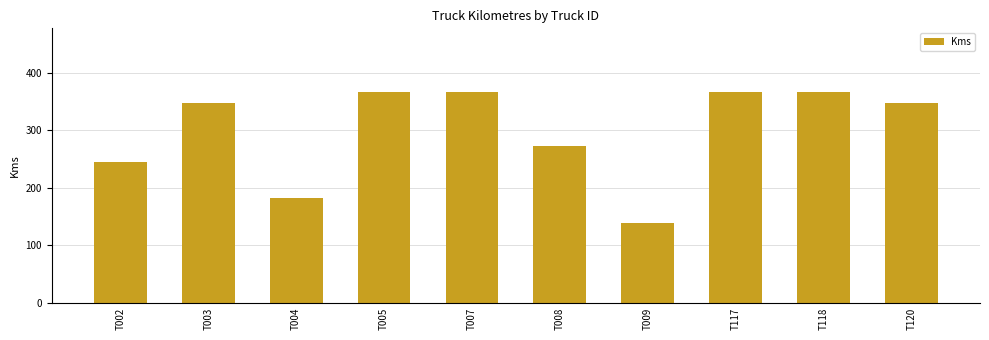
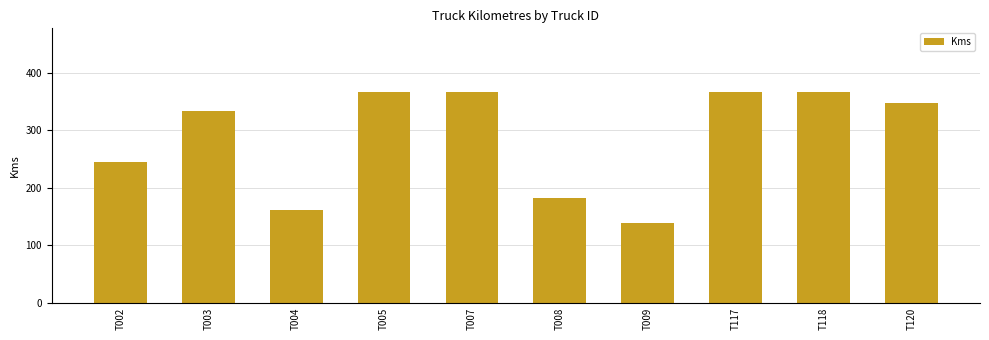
T003: 350 -> 330
T004: 180 -> 160
T008: 270 -> 180
